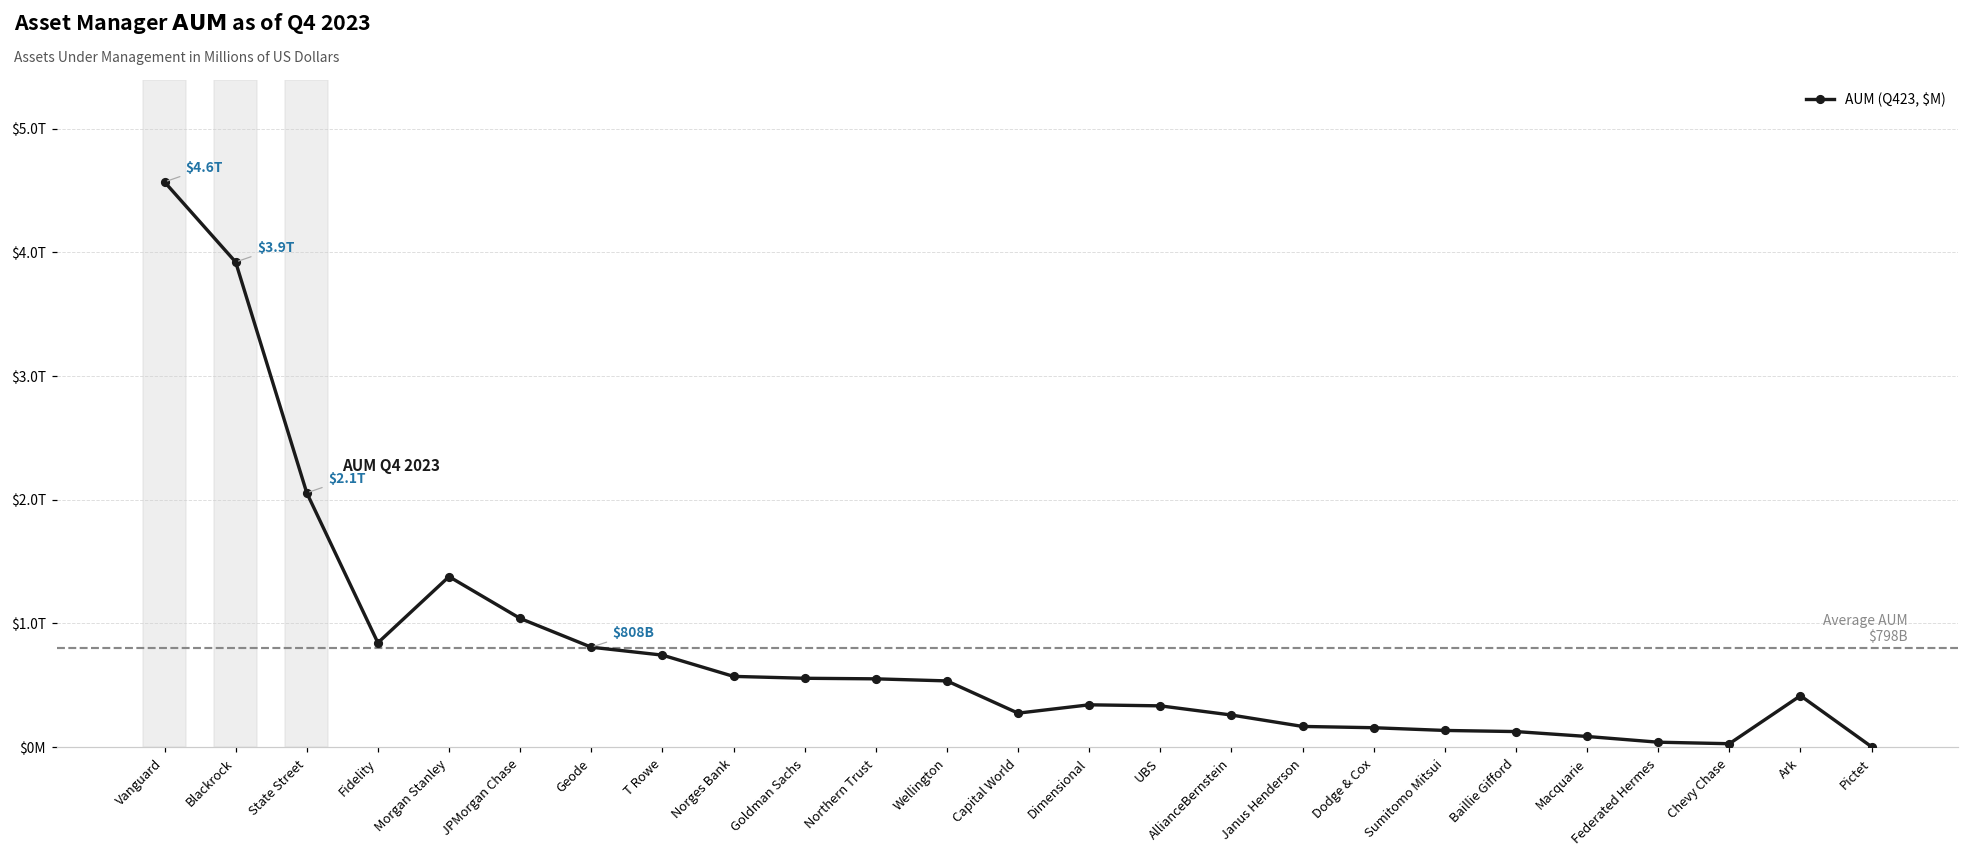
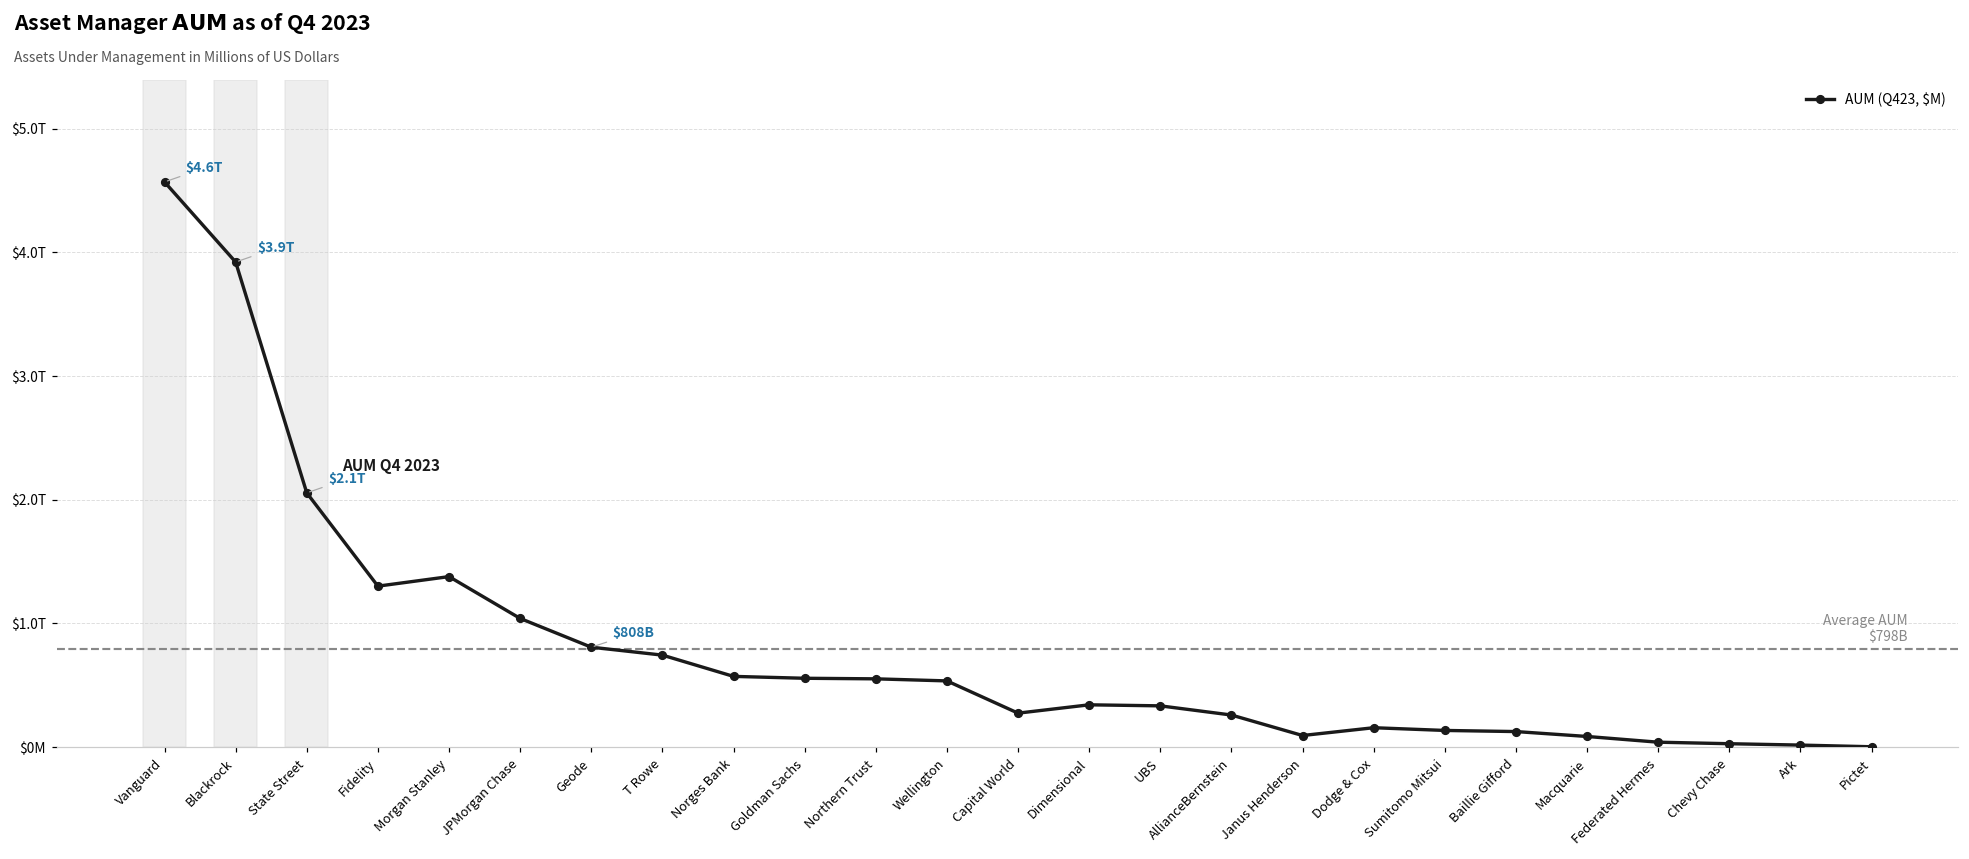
Fidelity: $0.84T -> $1.30T
Janus Henderson: $0.17T -> $0.09T
Ark: $0.42T -> $0.02T
